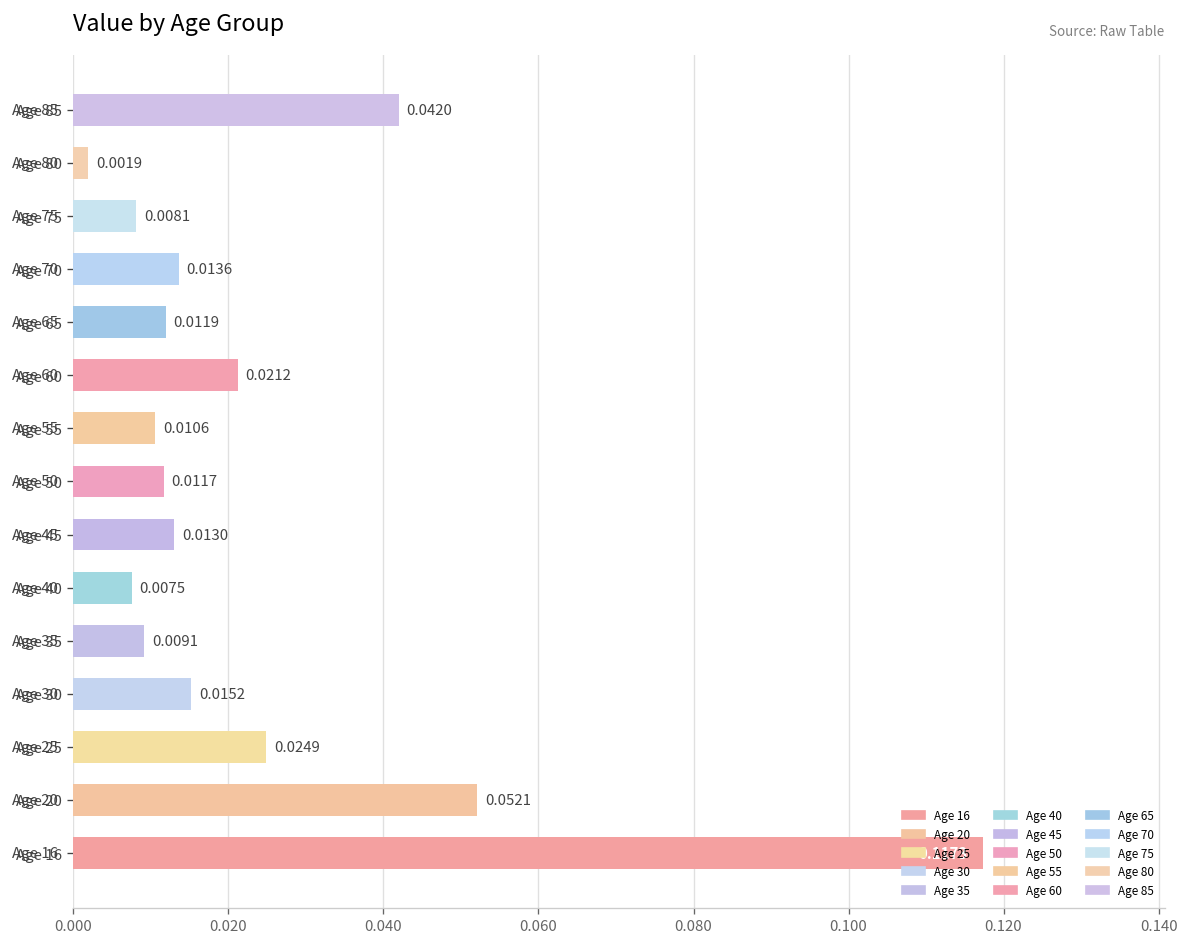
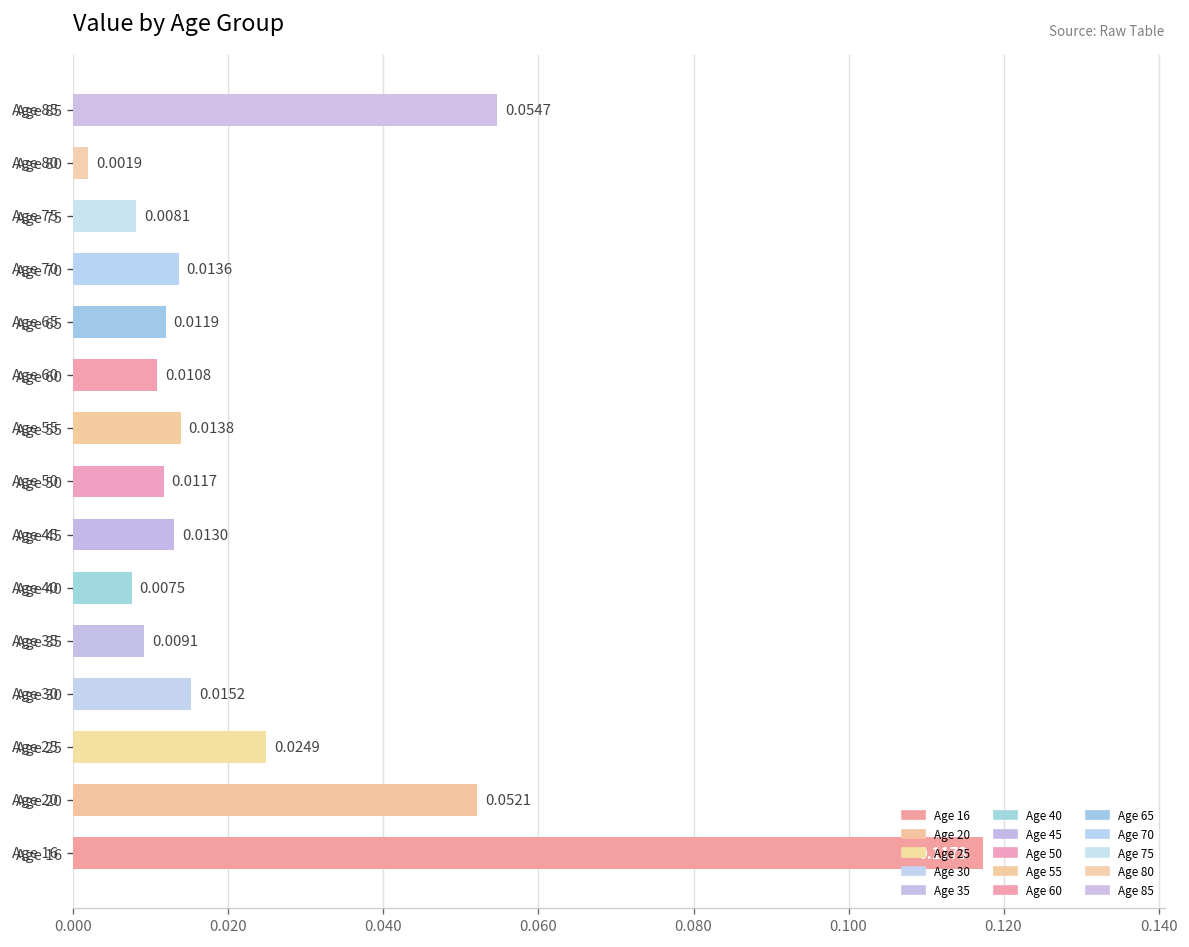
Age 85: 0.0420 -> 0.0547
Age 60: 0.0212 -> 0.0108
Age 55: 0.0106 -> 0.0138
